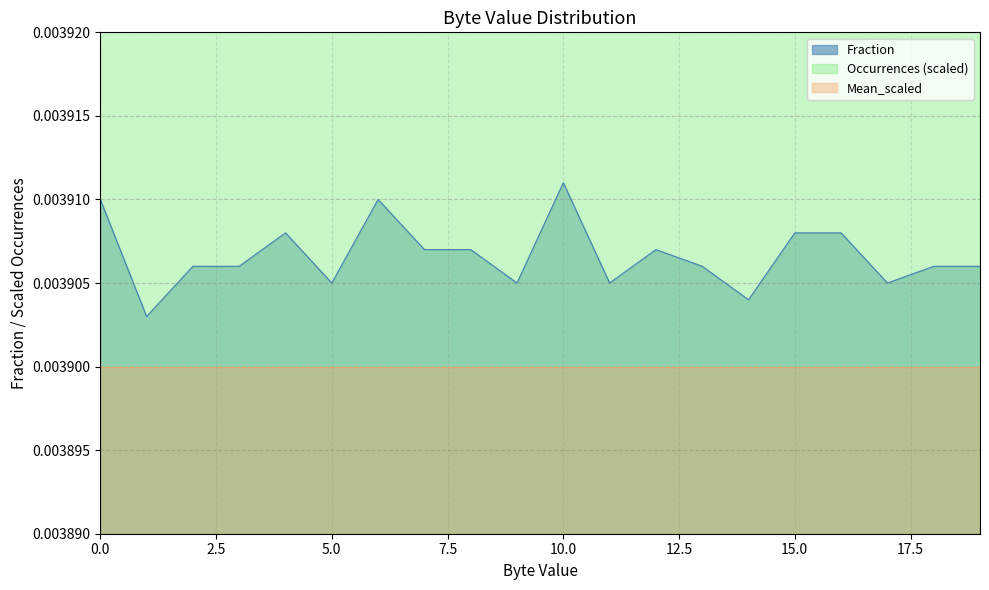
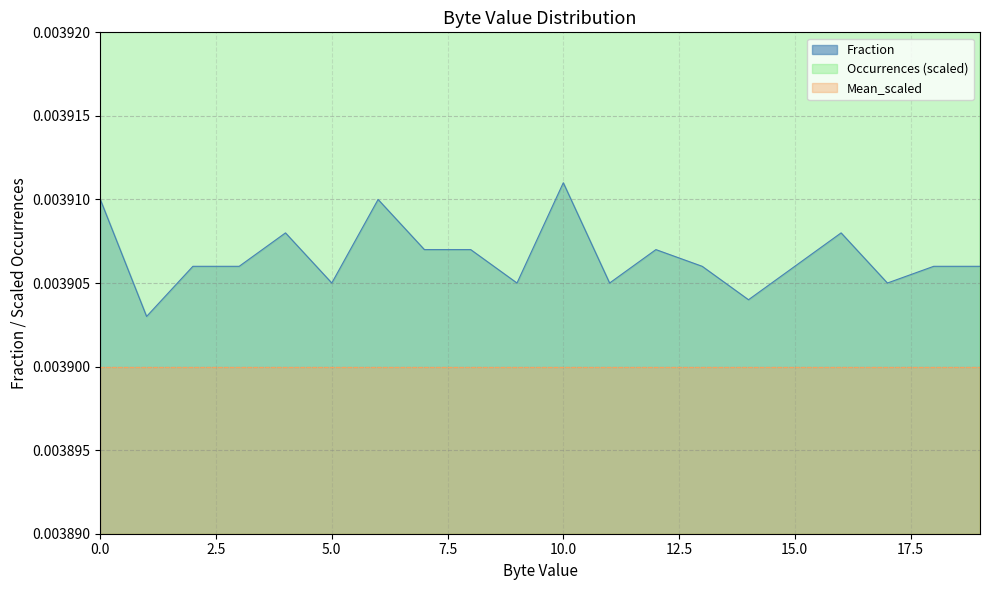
Fraction, 15.0: 0.003908 -> 0.003906
